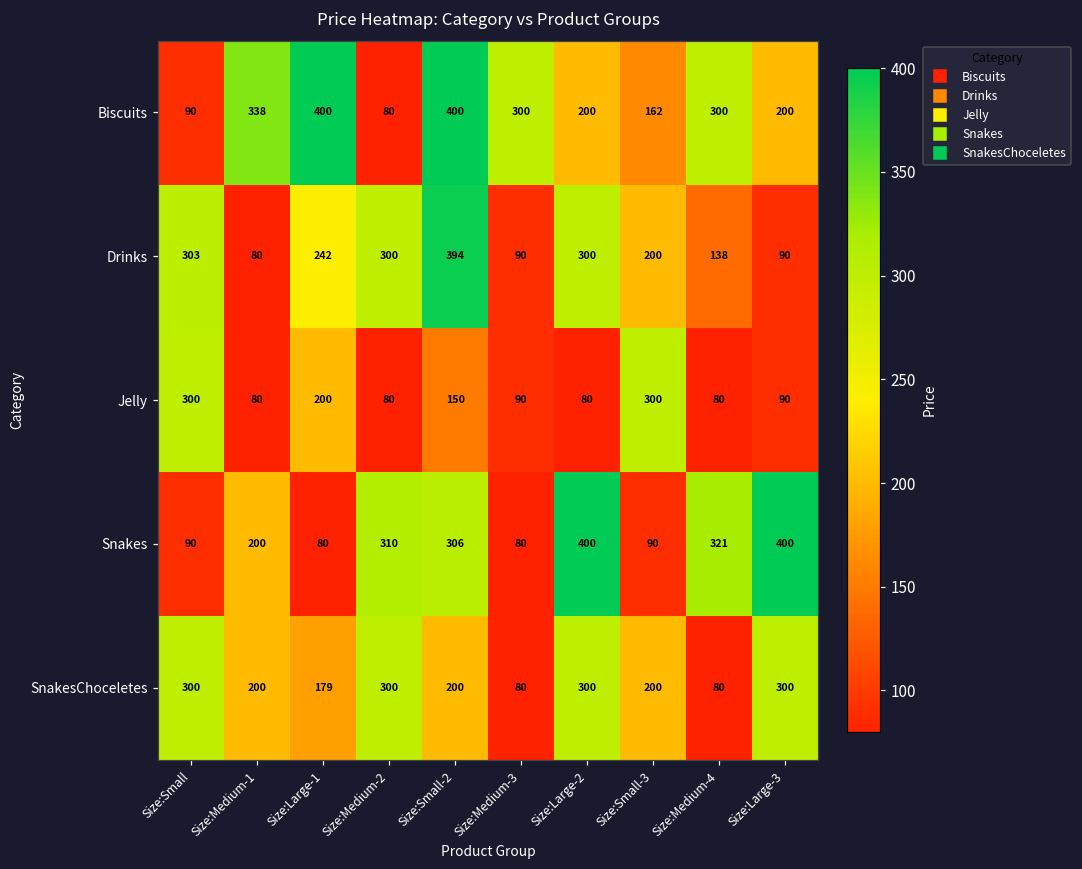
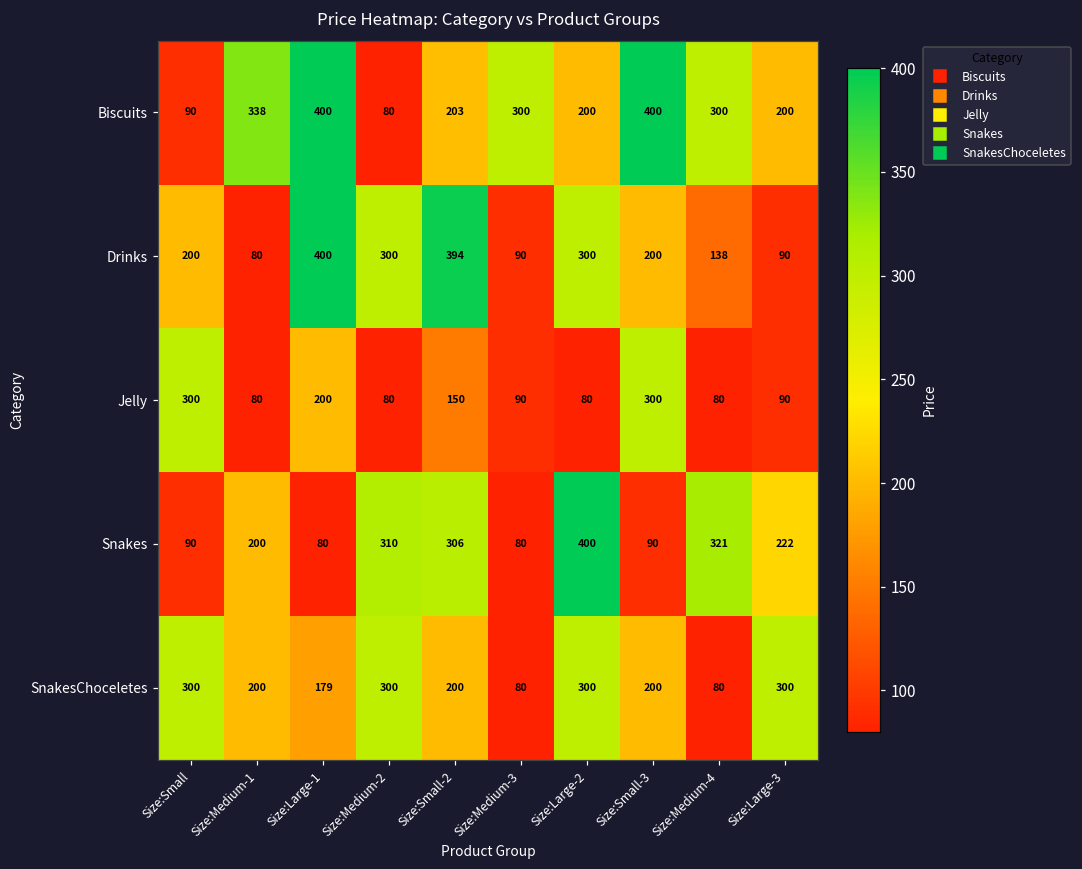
Biscuits, Size:Small-2: 400 -> 203
Biscuits, Size:Small-3: 162 -> 400
Drinks, Size:Small: 303 -> 200
Drinks, Size:Large-1: 242 -> 400
Snakes, Size:Large-3: 400 -> 222
